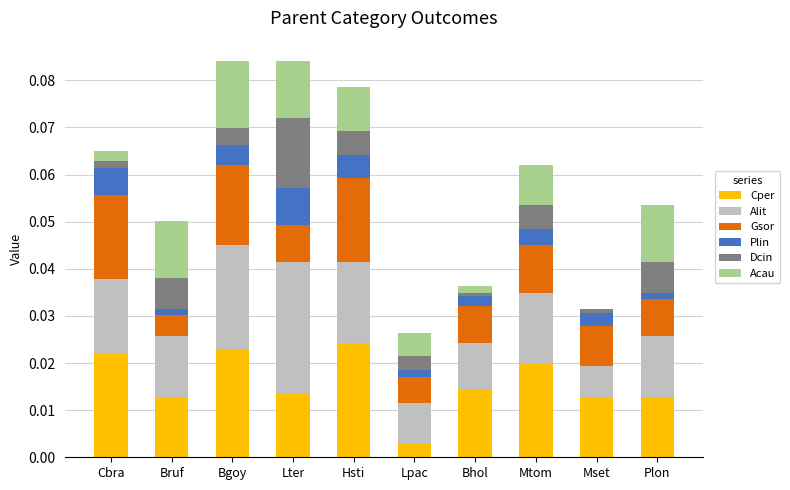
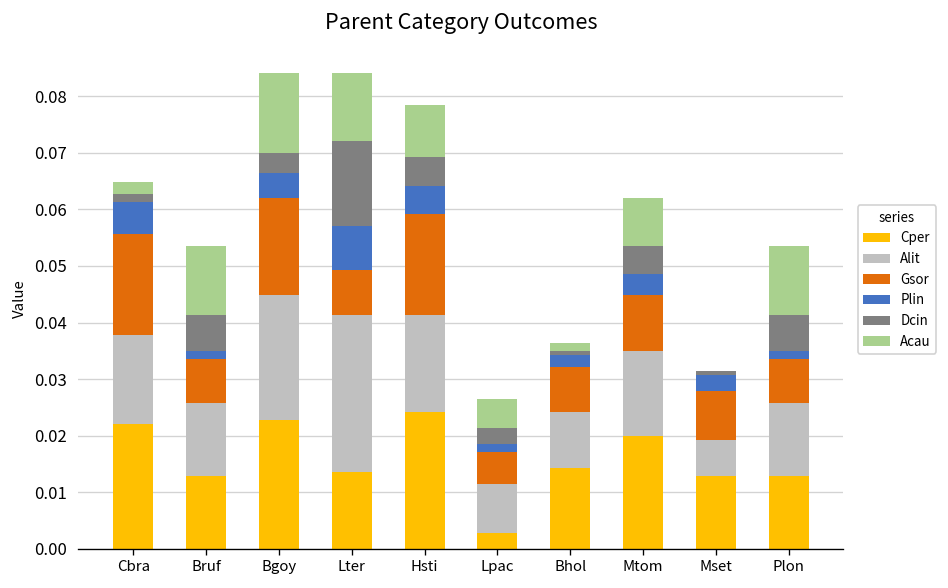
Gsor, Bruf: 0.004 -> 0.008
